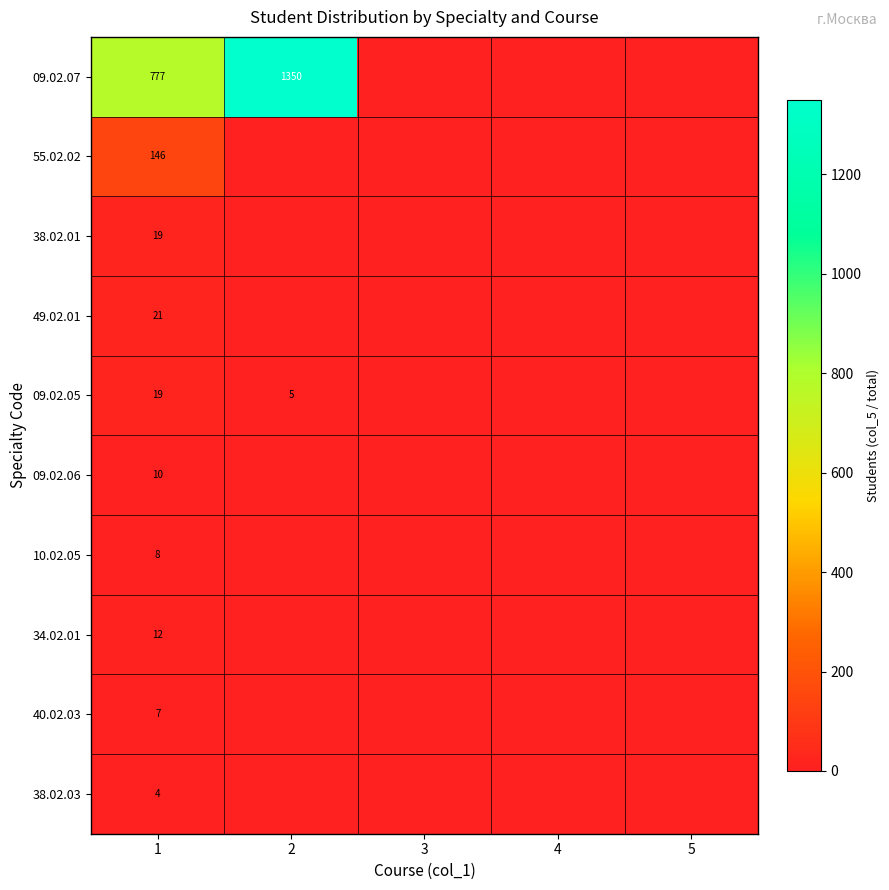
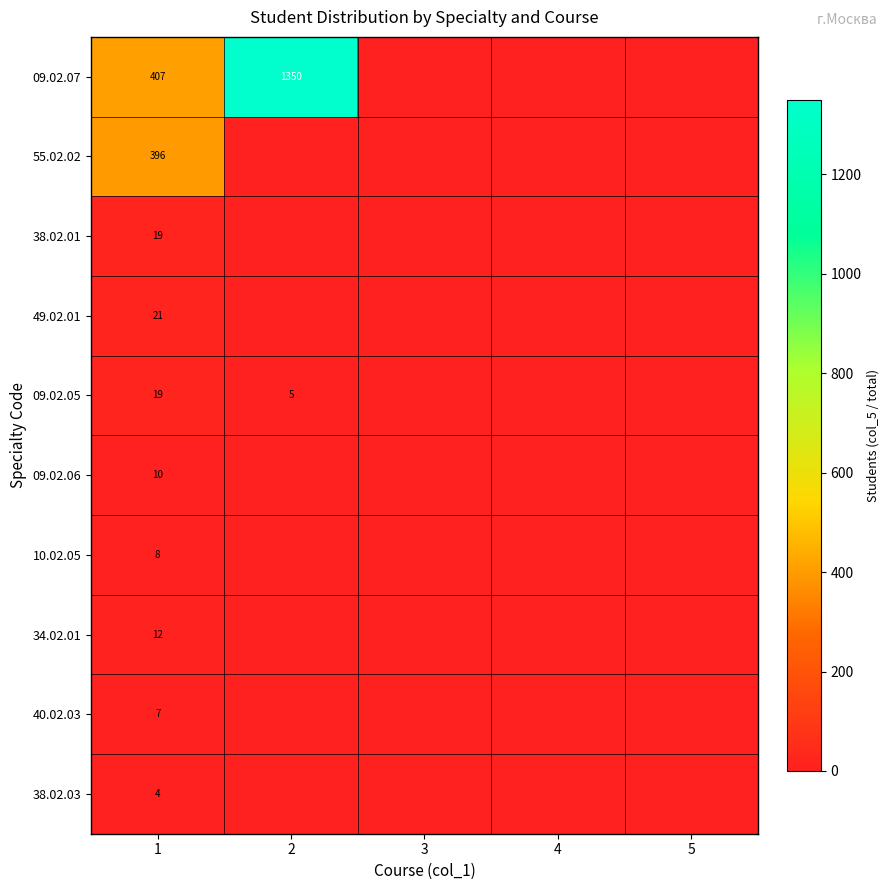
09.02.07, 1: 777 -> 407
55.02.02, 1: 146 -> 396
